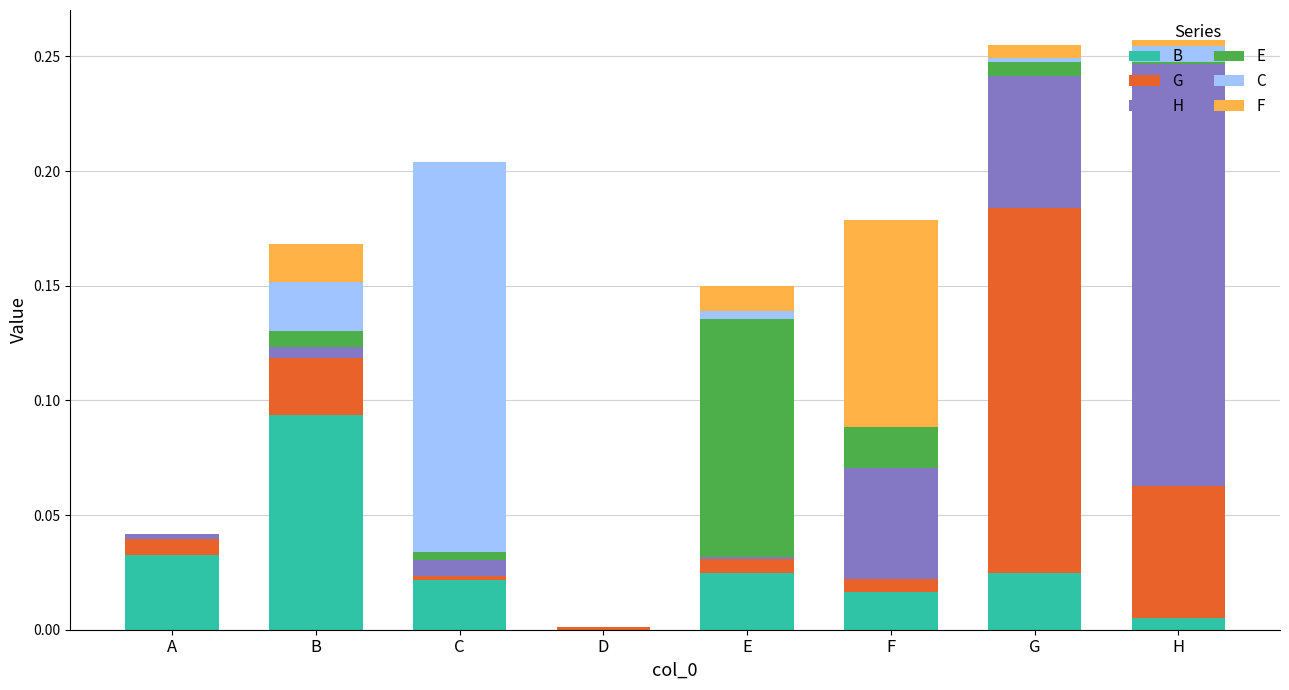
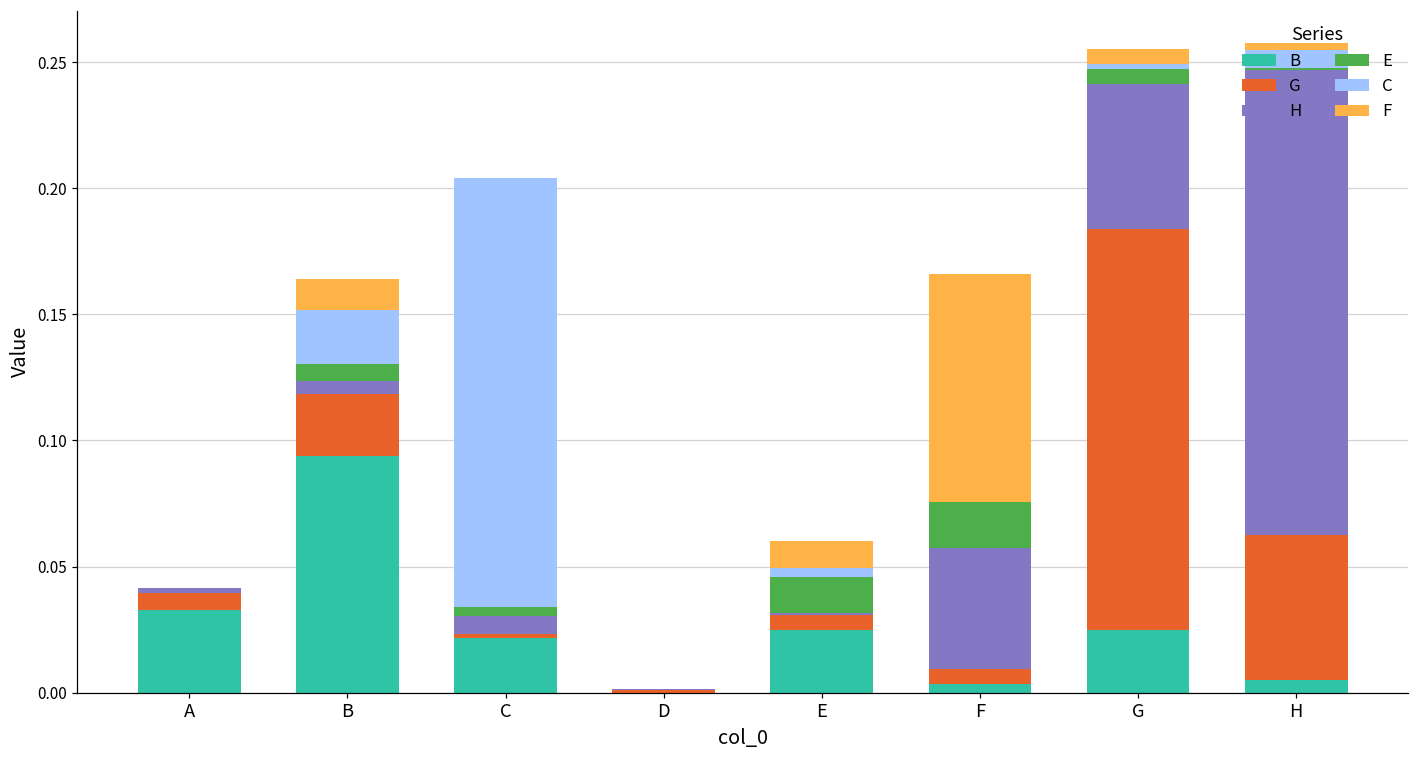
F, B: 0.016 -> 0.012
E, E: 0.104 -> 0.014
B, F: 0.016 -> 0.004
